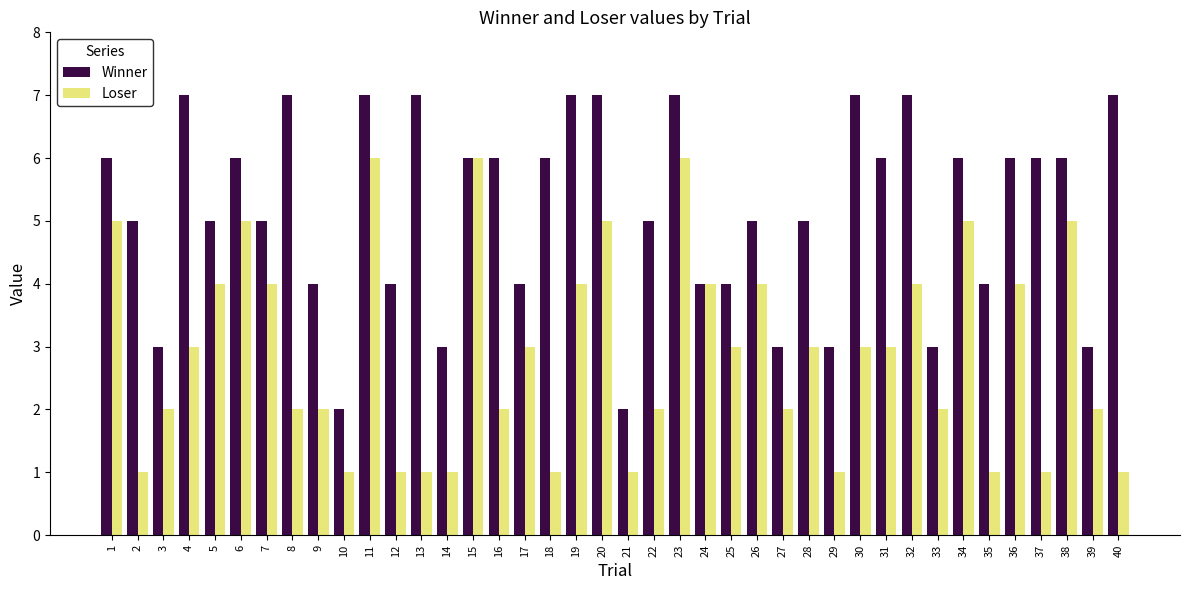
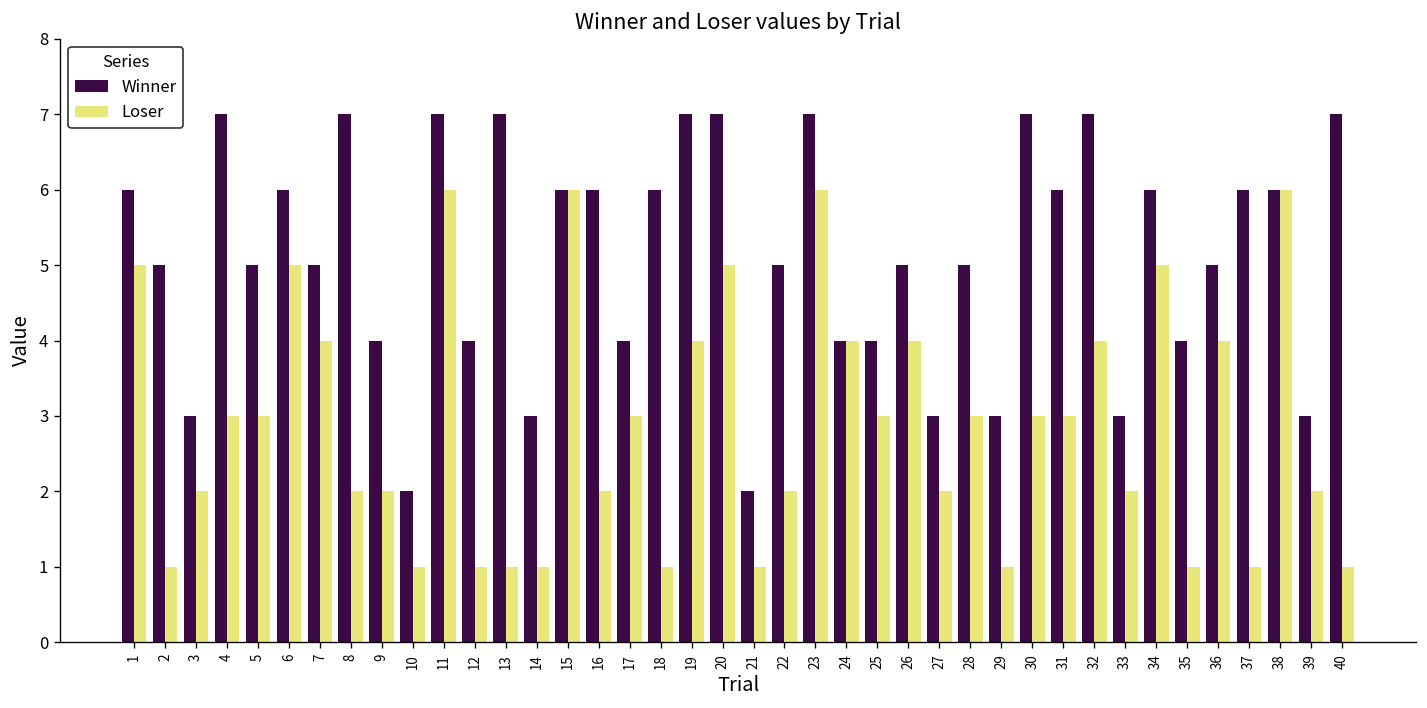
Loser, 5: 4 -> 3
Winner, 36: 6 -> 5
Loser, 38: 5 -> 6
